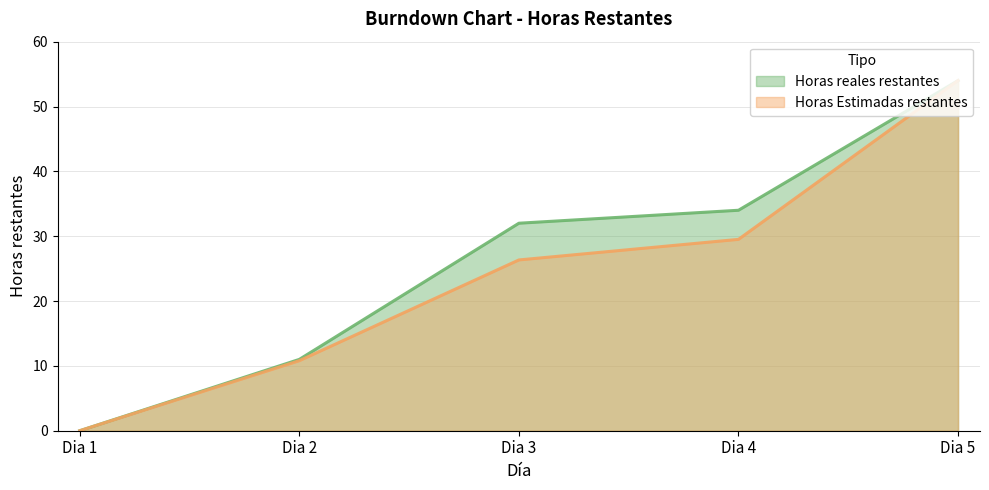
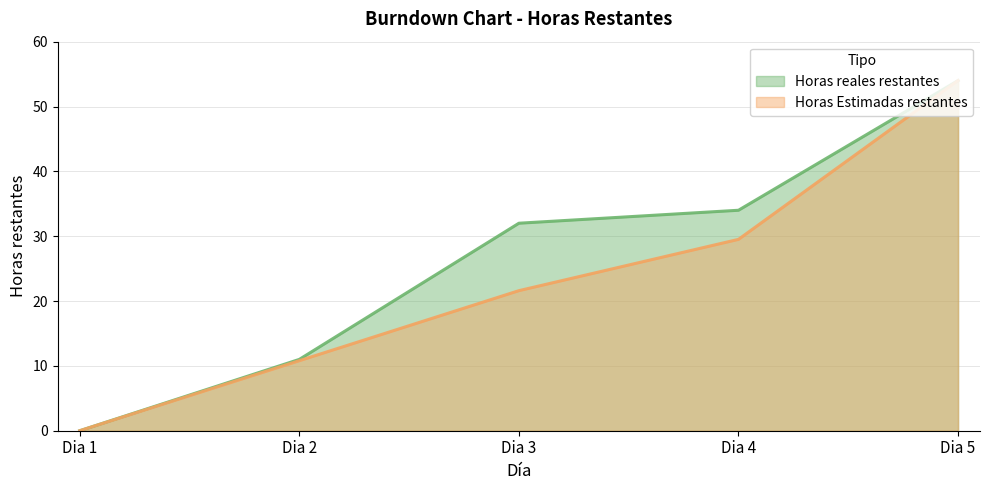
Horas Estimadas restantes, Dia 3: 26 -> 22
